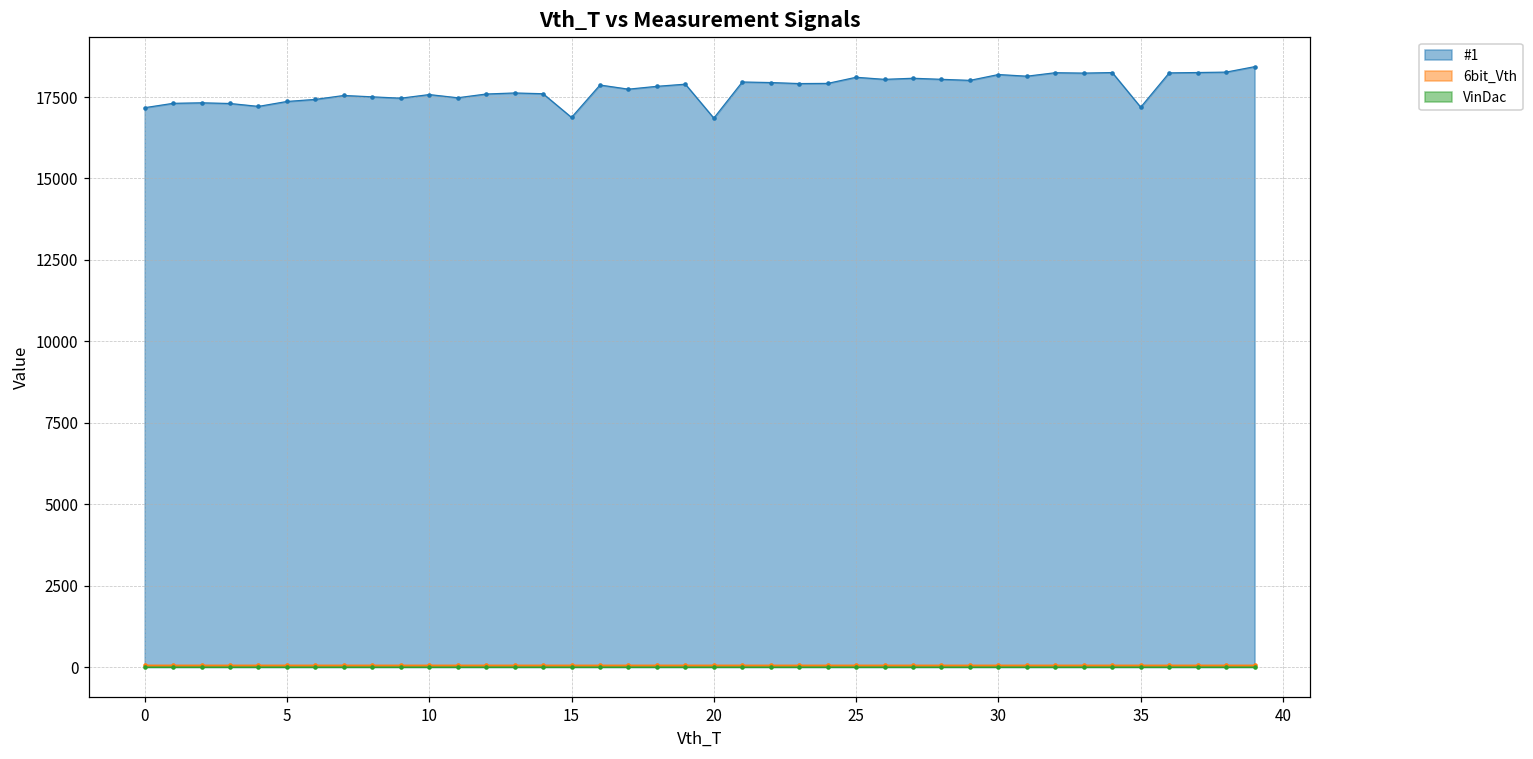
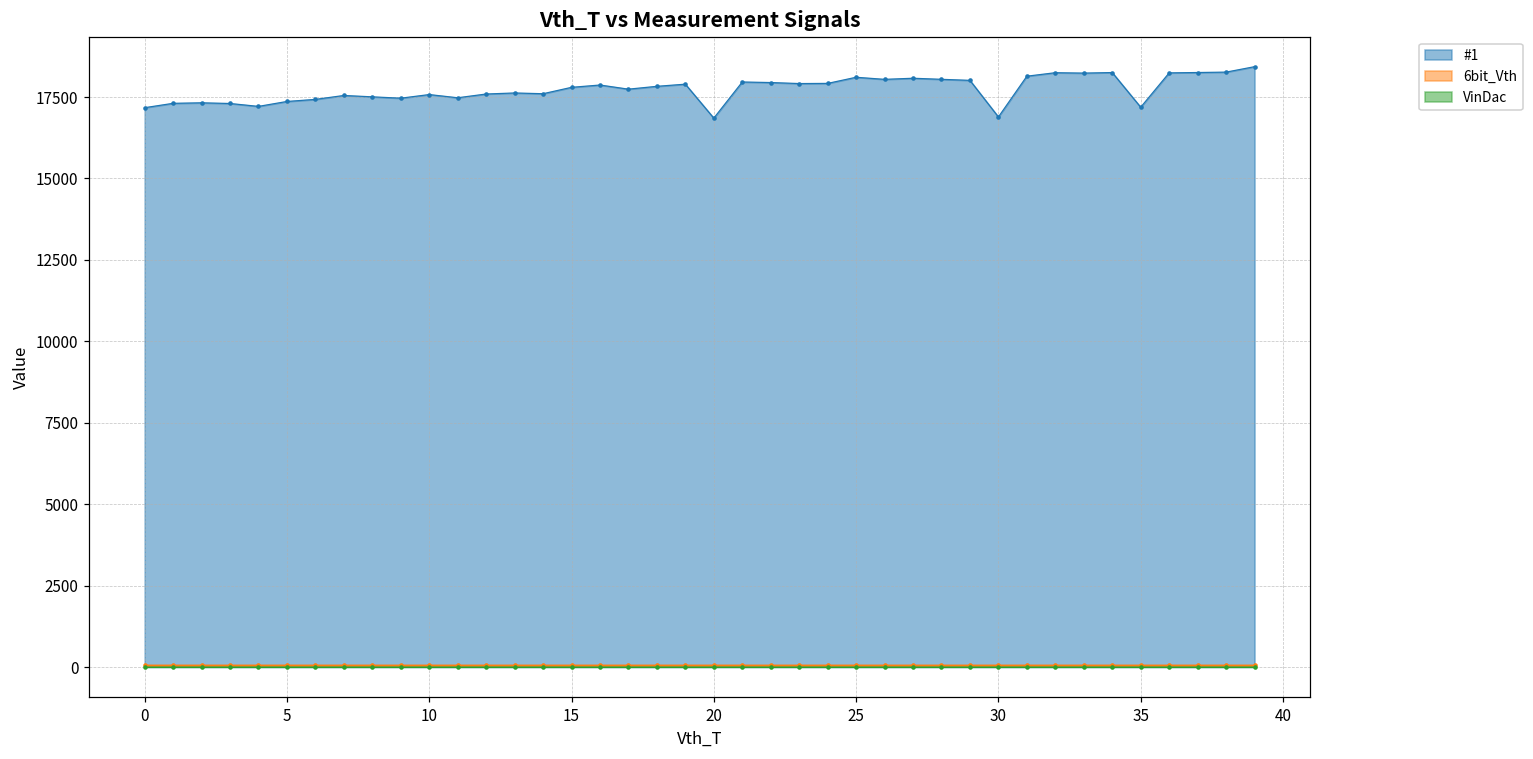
#1, 15: 16900 -> 17800
#1, 30: 18200 -> 16900
